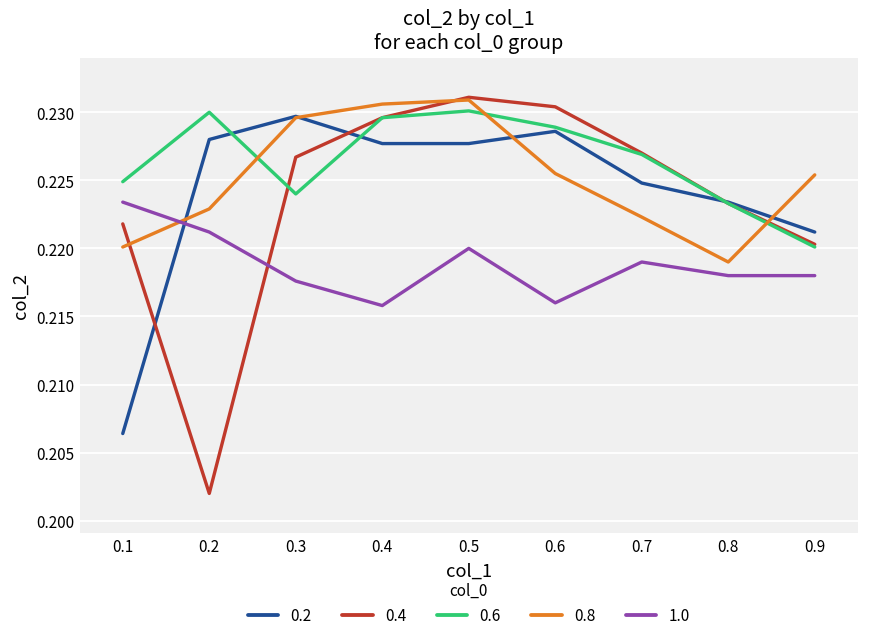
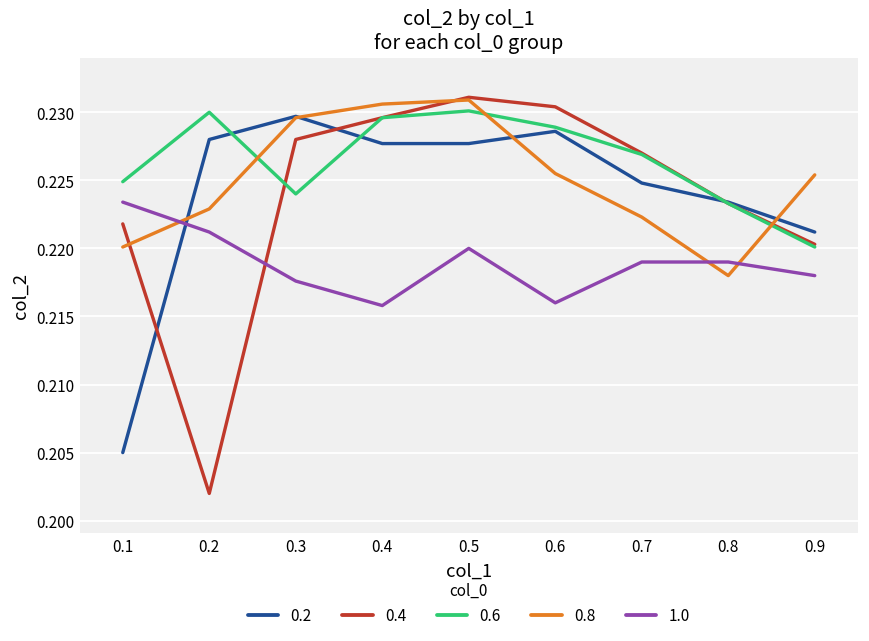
0.2, 0.1: 0.2064 -> 0.2050
0.4, 0.3: 0.2267 -> 0.2280
0.8, 0.8: 0.219 -> 0.218
1.0, 0.8: 0.218 -> 0.219
